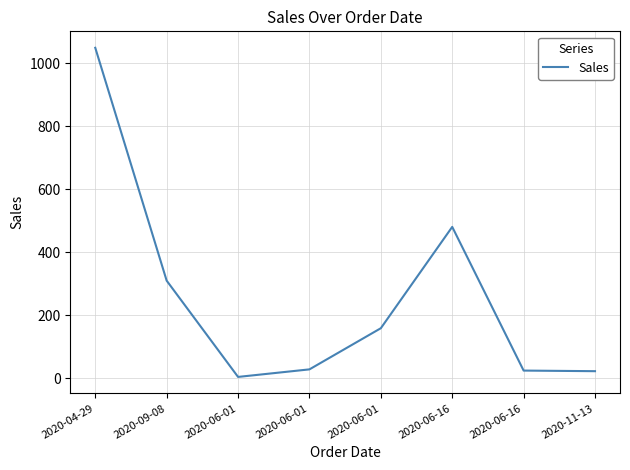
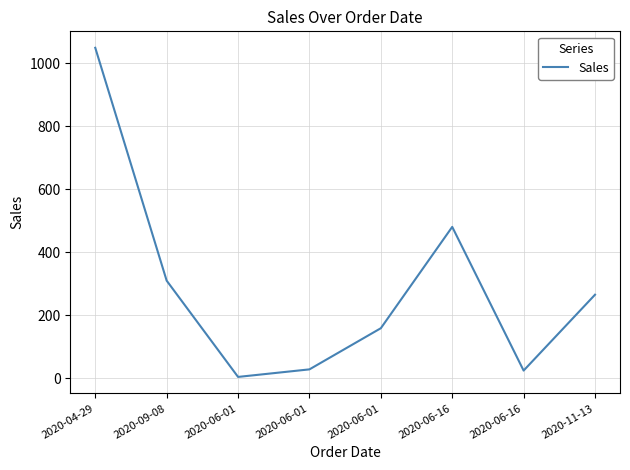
2020-11-13: 20 -> 260
